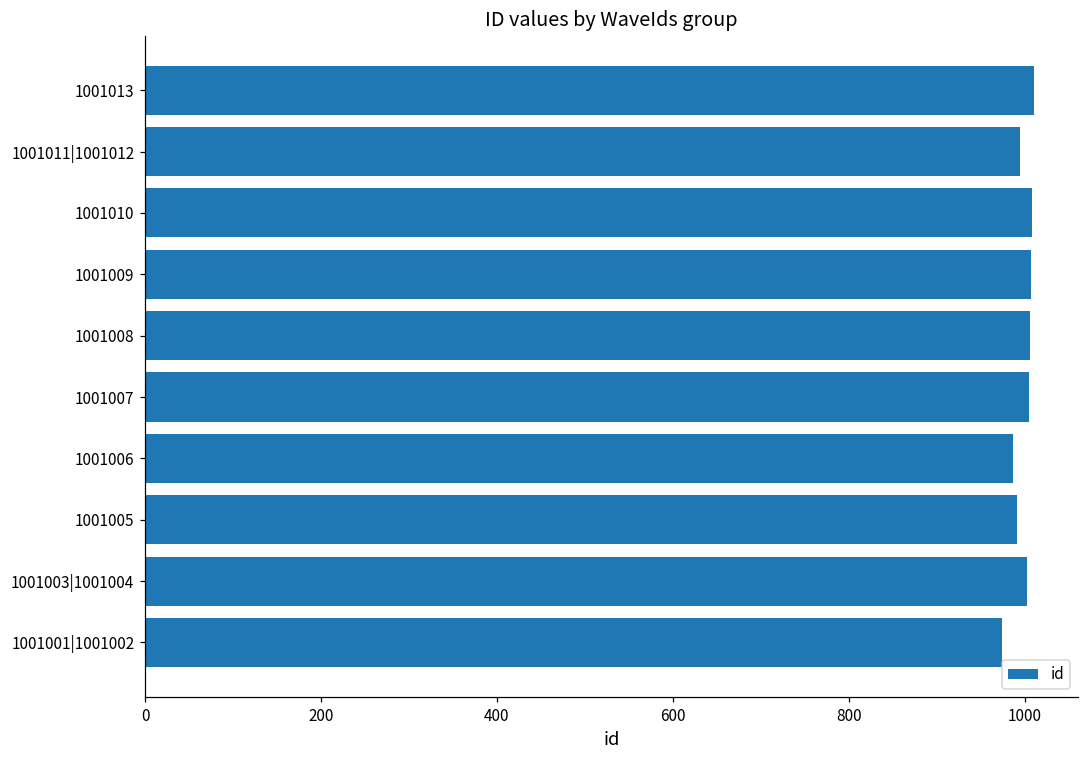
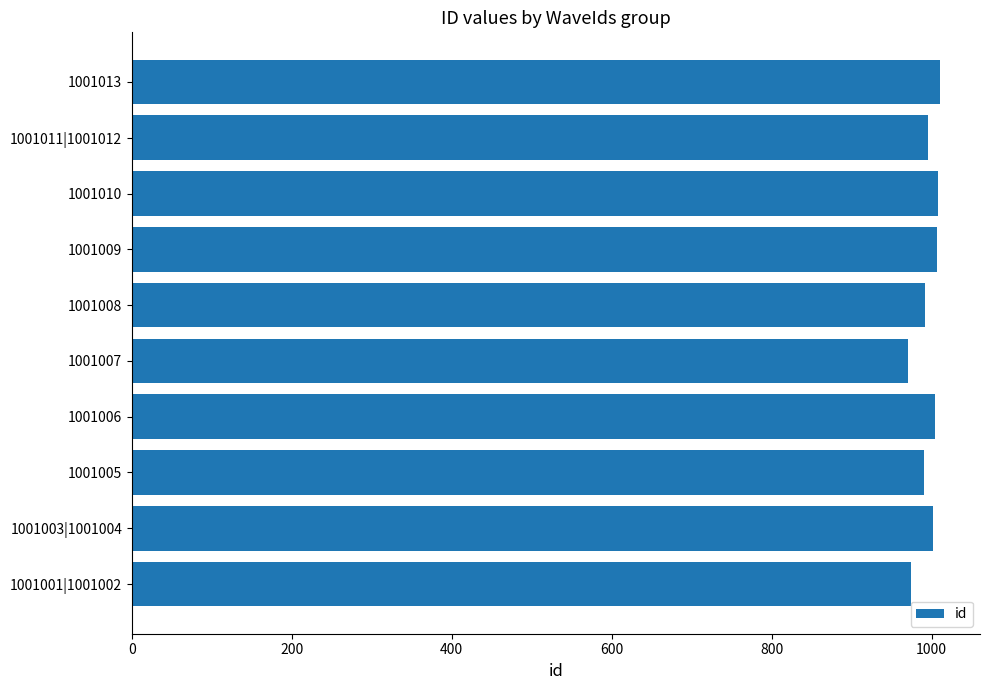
1001008: 1010 -> 990
1001007: 1010 -> 970
1001006: 990 -> 1000
